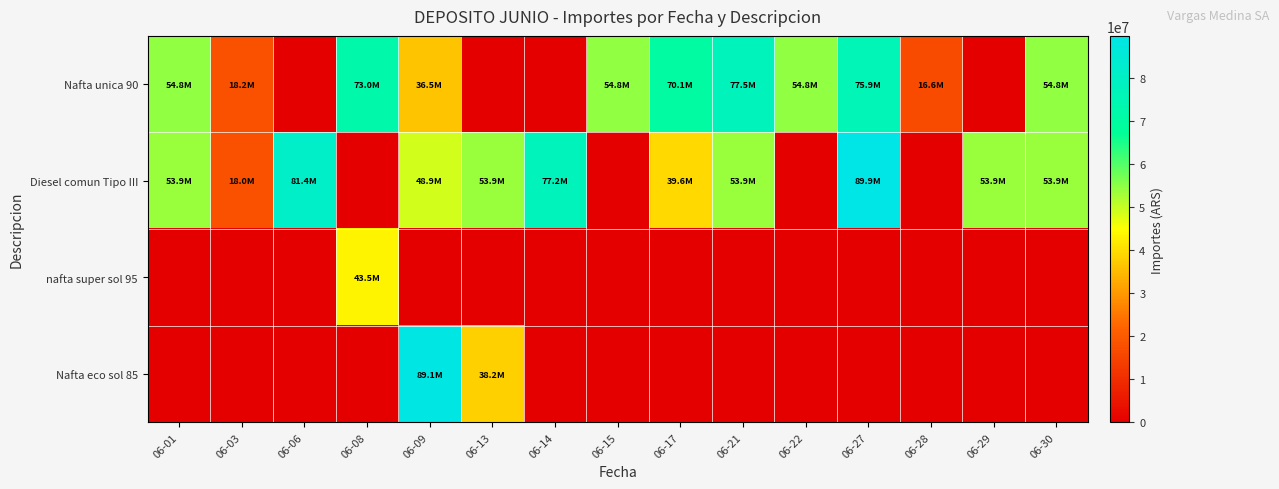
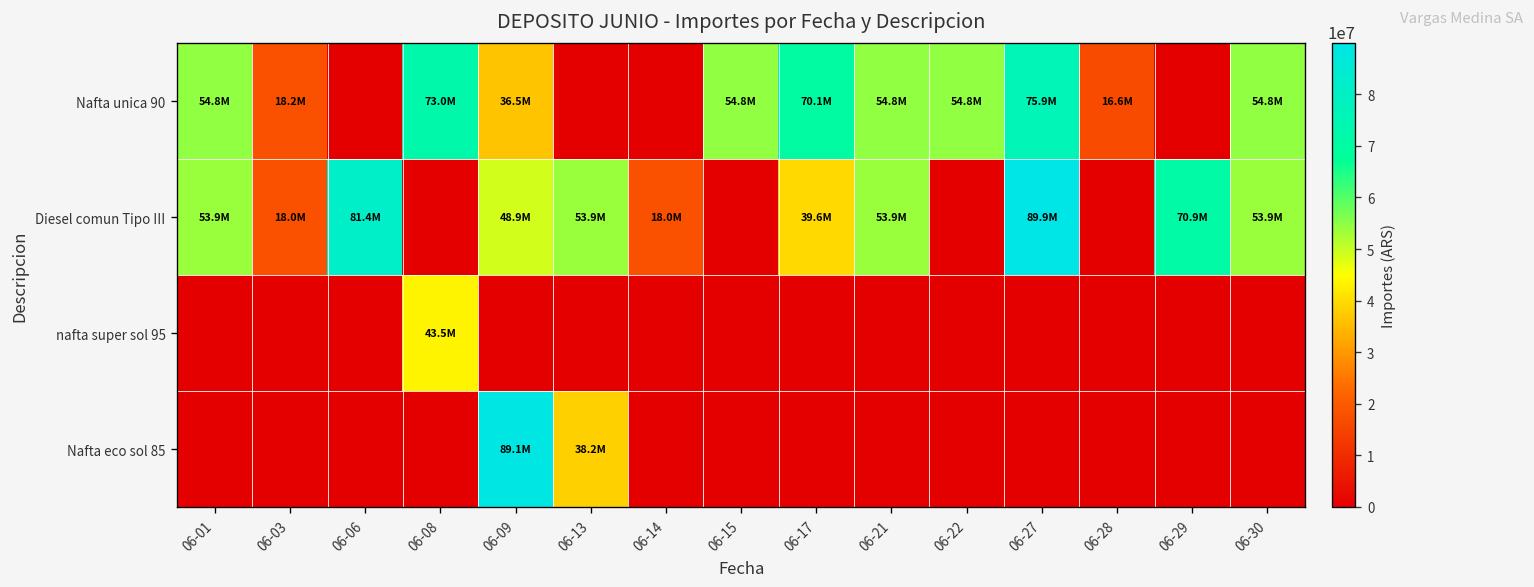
Nafta unica 90, 06-21: 77.5M -> 54.8M
Diesel comun Tipo III, 06-14: 77.2M -> 18.0M
Diesel comun Tipo III, 06-29: 53.9M -> 70.9M
